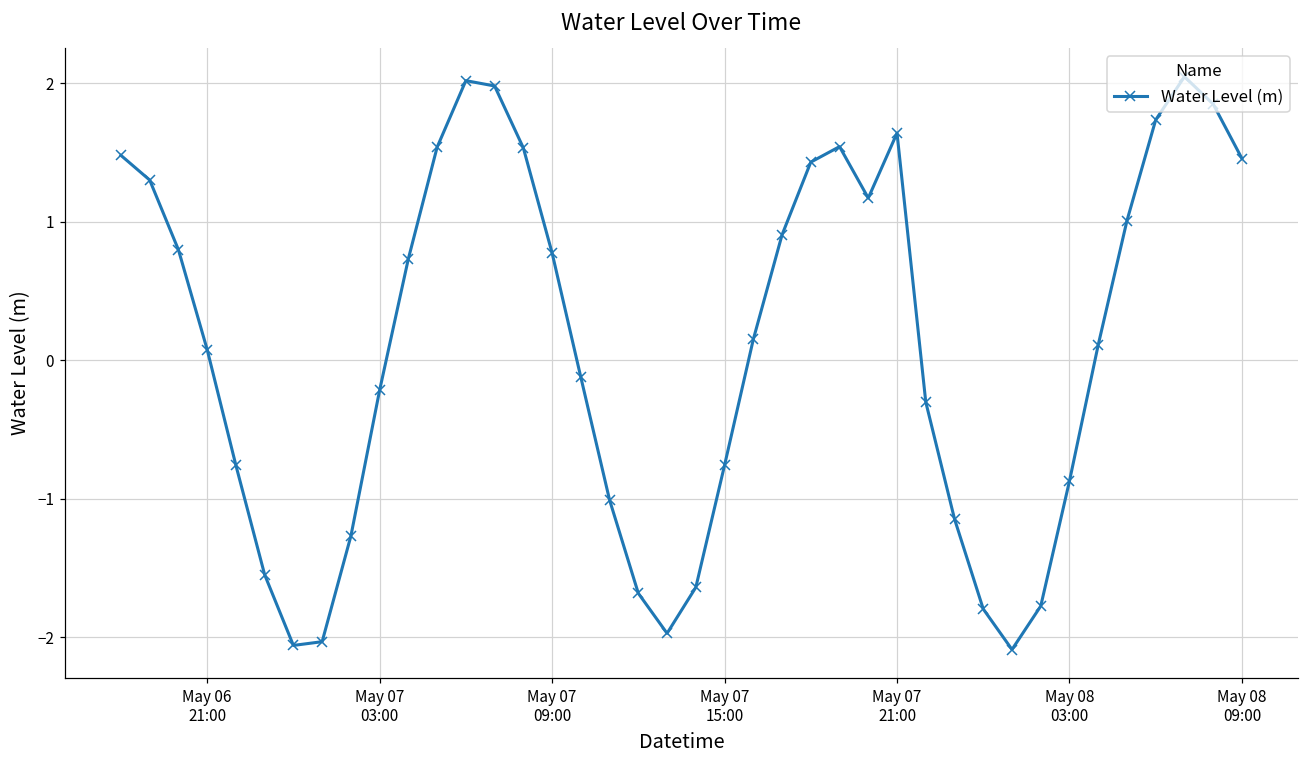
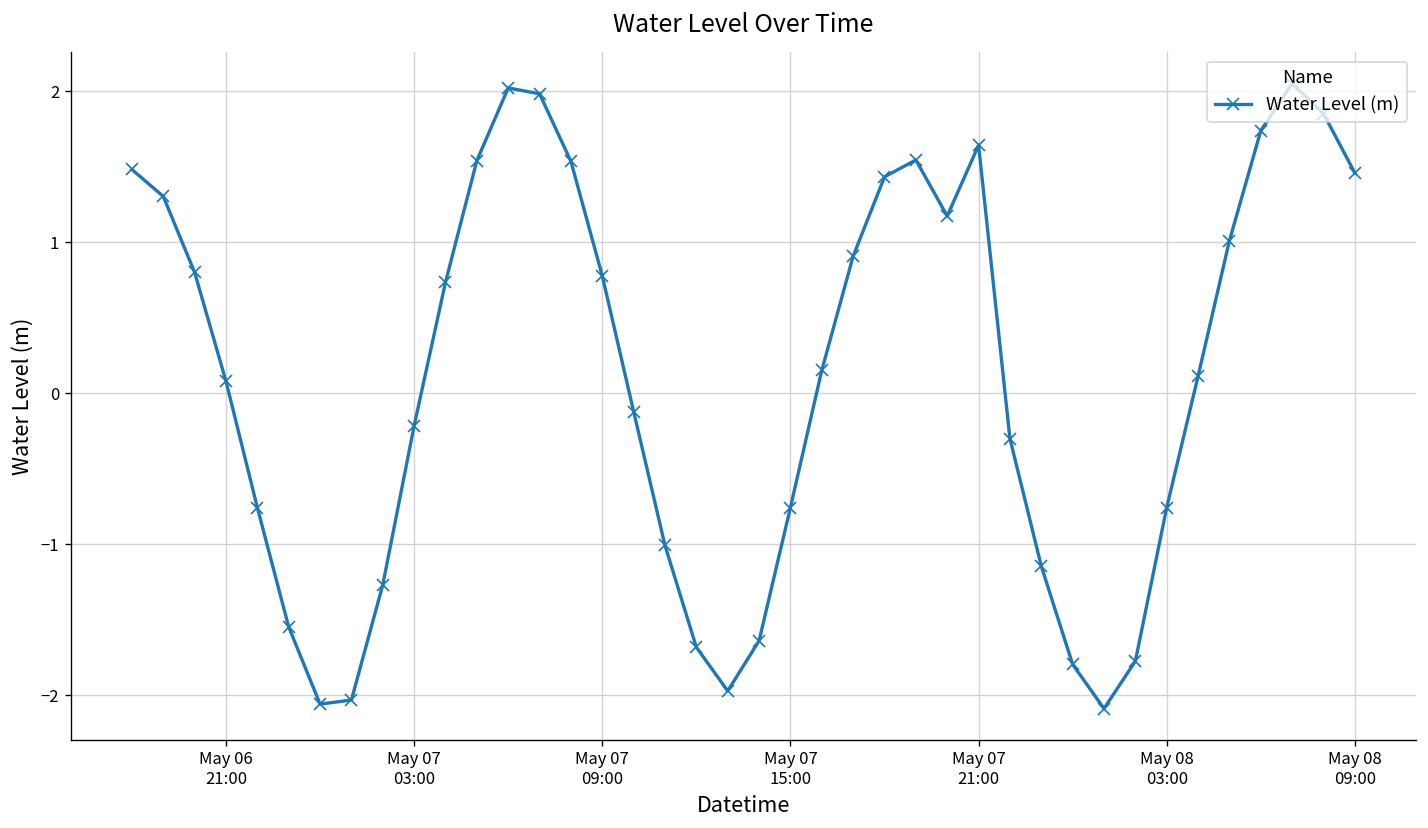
May 08 03:00: -0.87 -> -0.76
